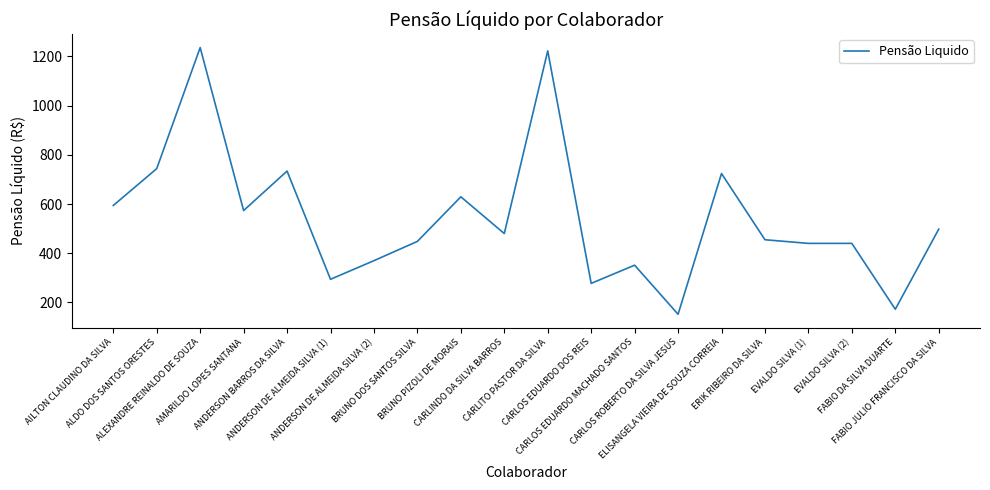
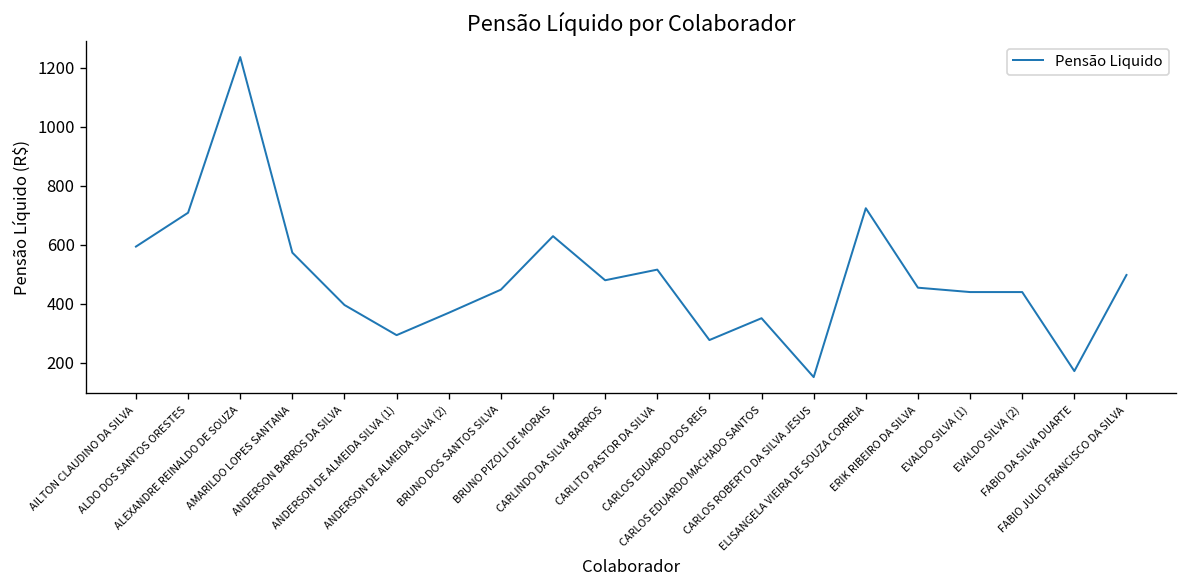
ALDO DOS SANTOS ORESTES: 740 -> 710
ANDERSON BARROS DA SILVA: 730 -> 400
CARLITO PASTOR DA SILVA: 1220 -> 520
